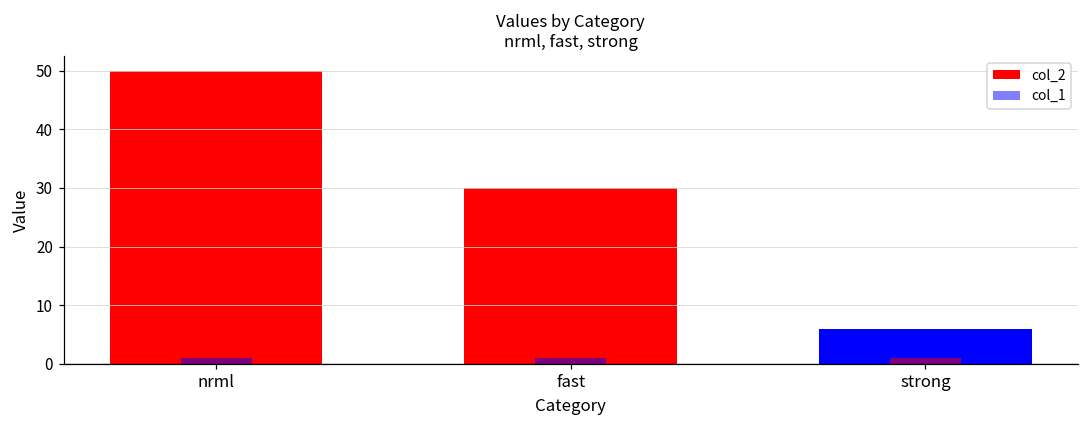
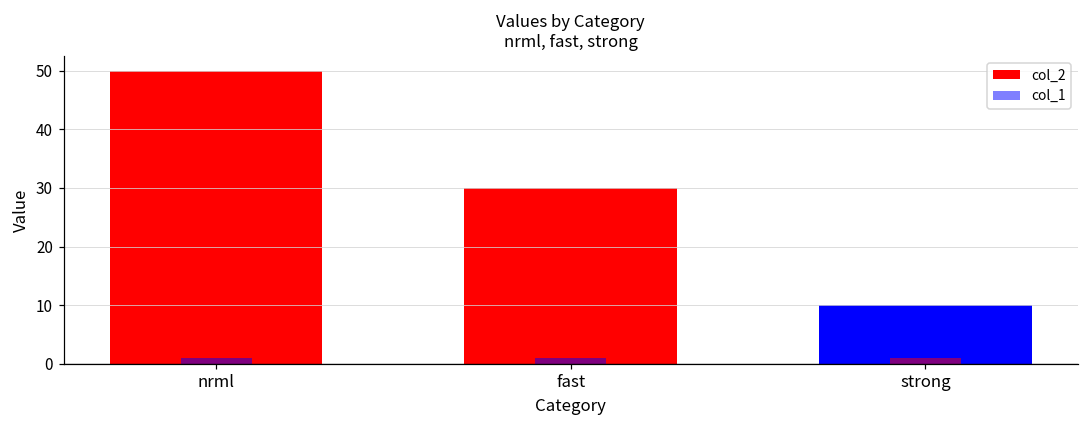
col_2, strong: 6 -> 10
